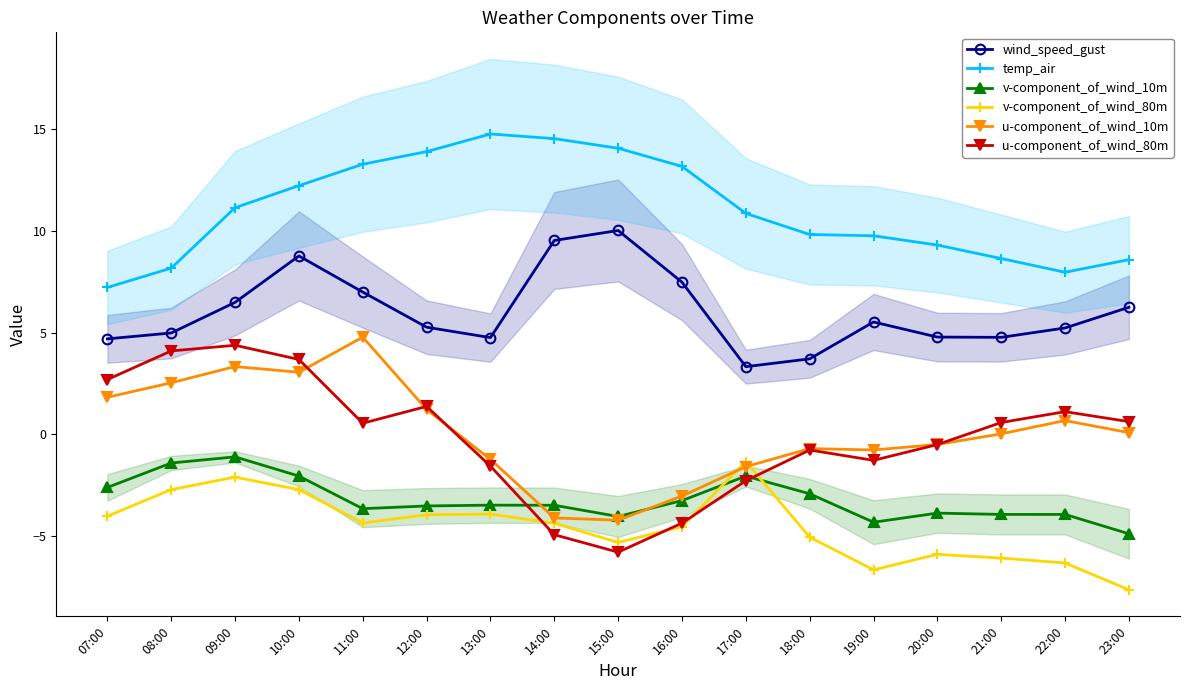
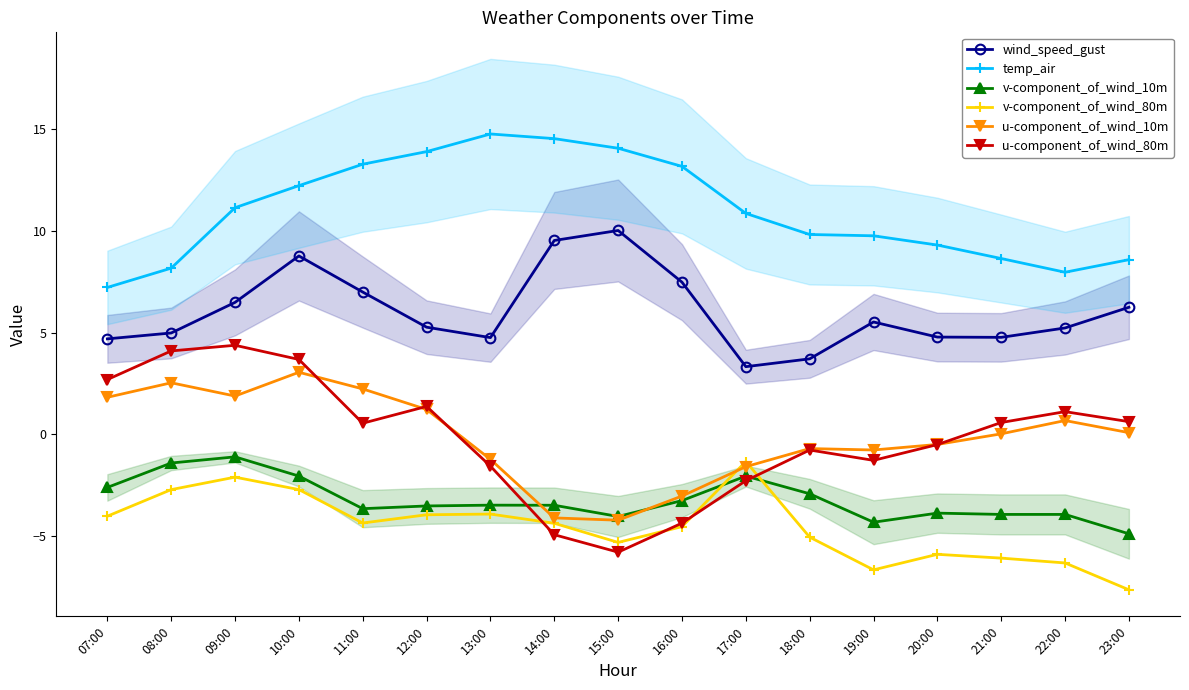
u-component_of_wind_10m, 09:00: 3.3 -> 1.9
u-component_of_wind_10m, 11:00: 4.8 -> 2.2
